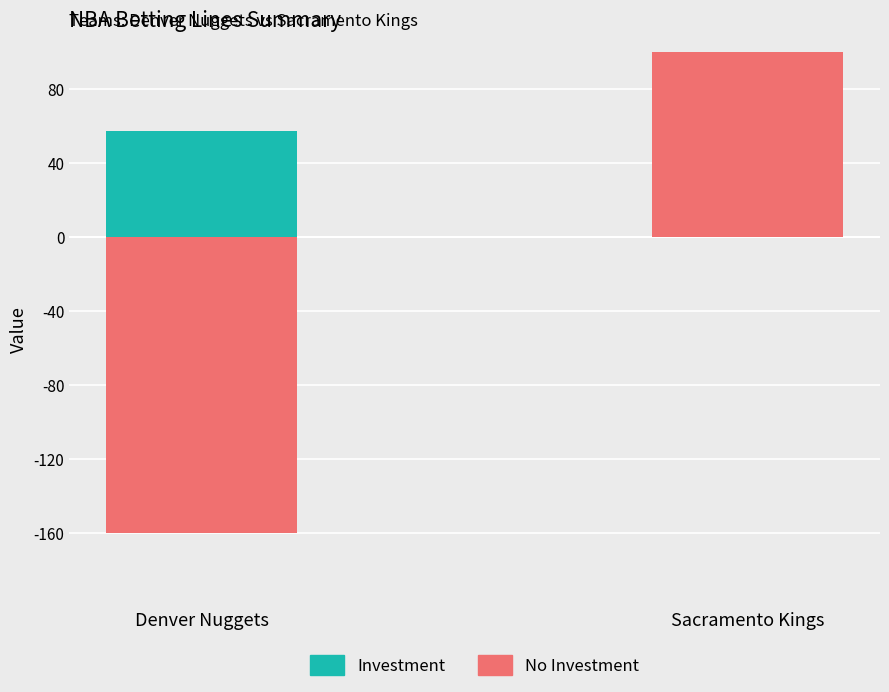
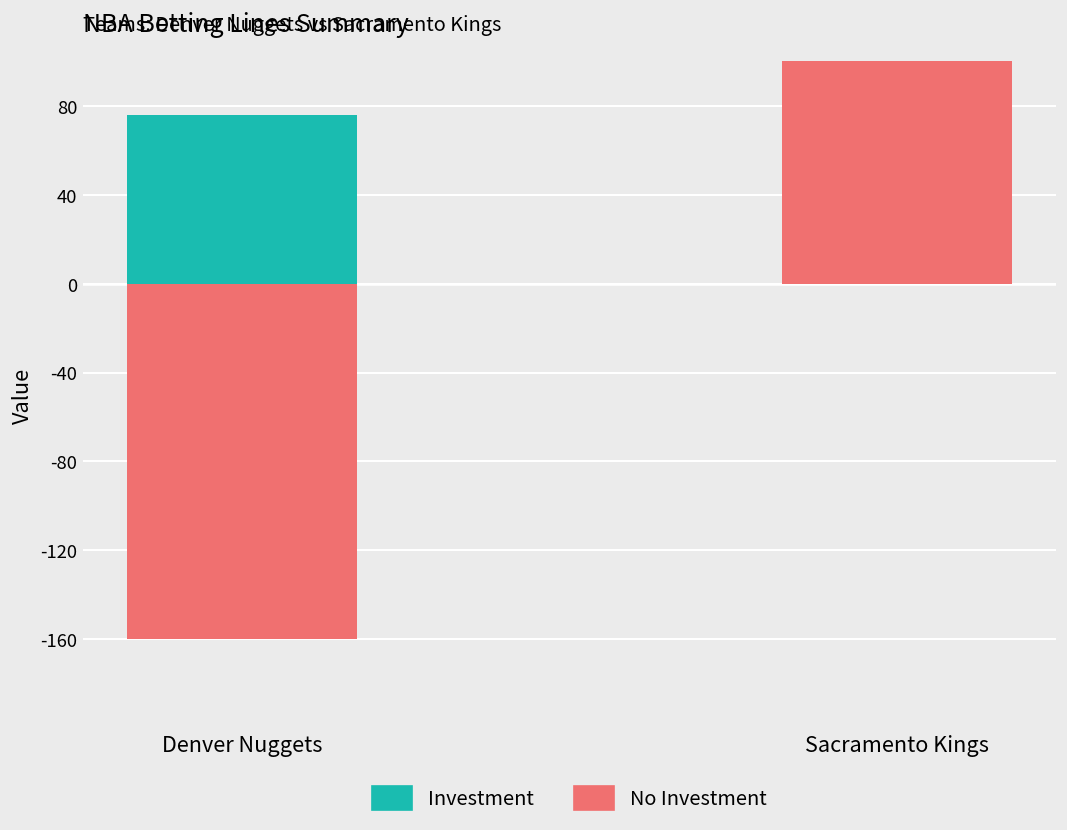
Investment, Denver Nuggets: 57 -> 76
